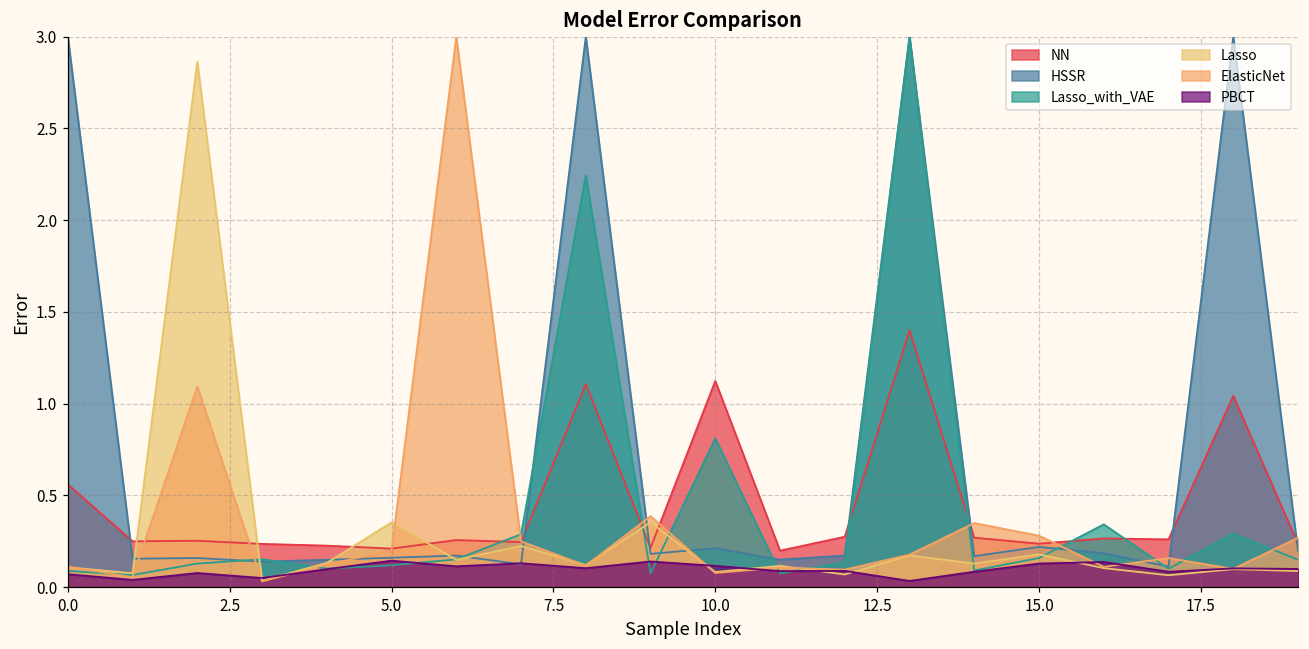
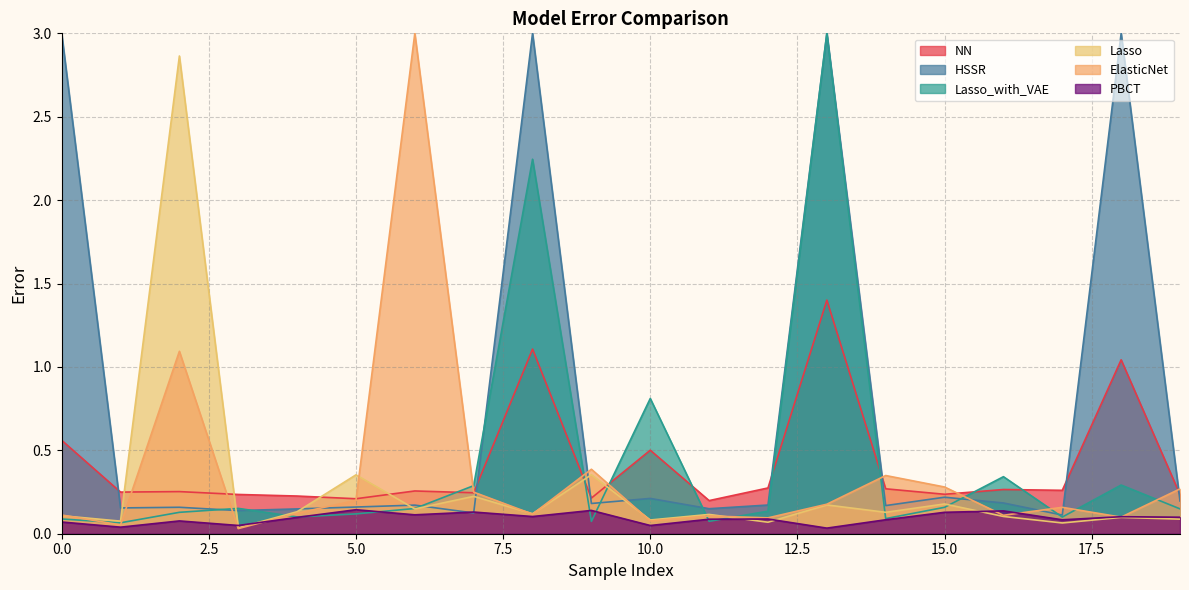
NN, 10.0: 1.12 -> 0.50
PBCT, 10.0: 0.12 -> 0.05
